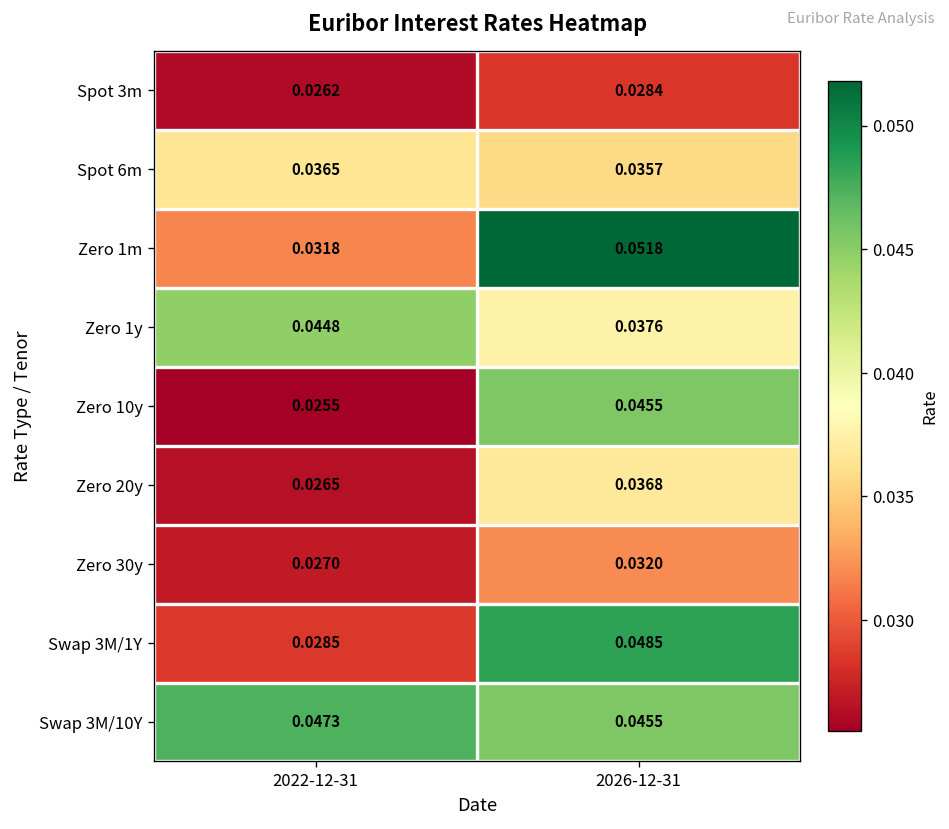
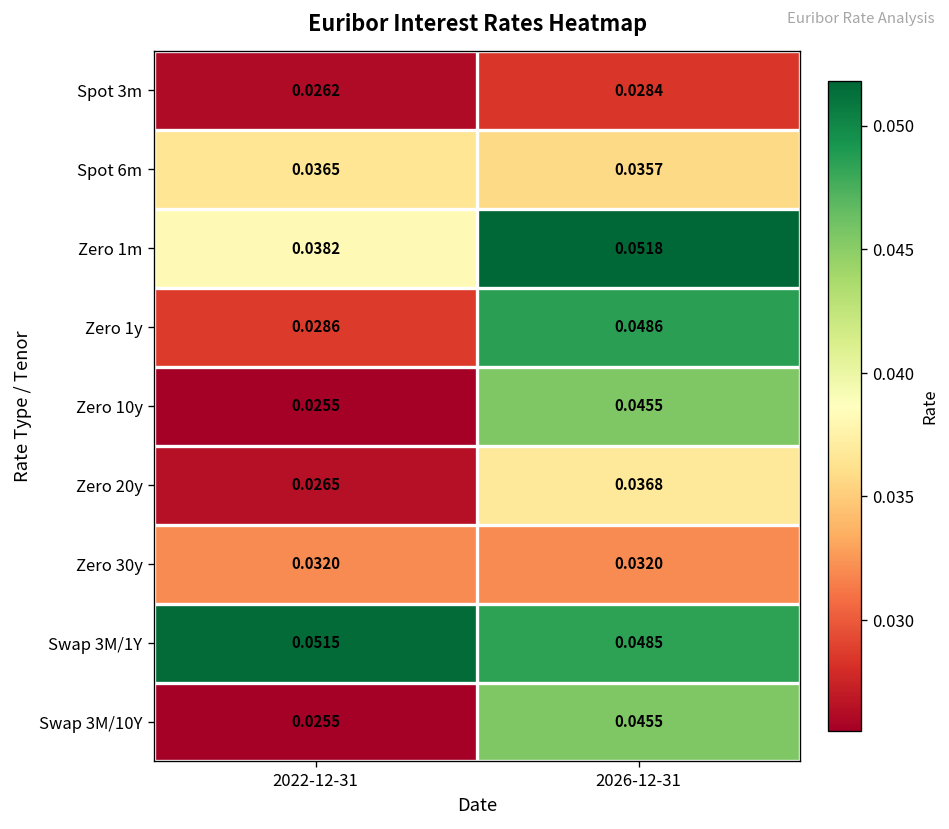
Zero 1m, 2022-12-31: 0.0318 -> 0.0382
Zero 1y, 2022-12-31: 0.0448 -> 0.0286
Zero 1y, 2026-12-31: 0.0376 -> 0.0486
Zero 30y, 2022-12-31: 0.0270 -> 0.0320
Swap 3M/1Y, 2022-12-31: 0.0285 -> 0.0515
Swap 3M/10Y, 2022-12-31: 0.0473 -> 0.0255
